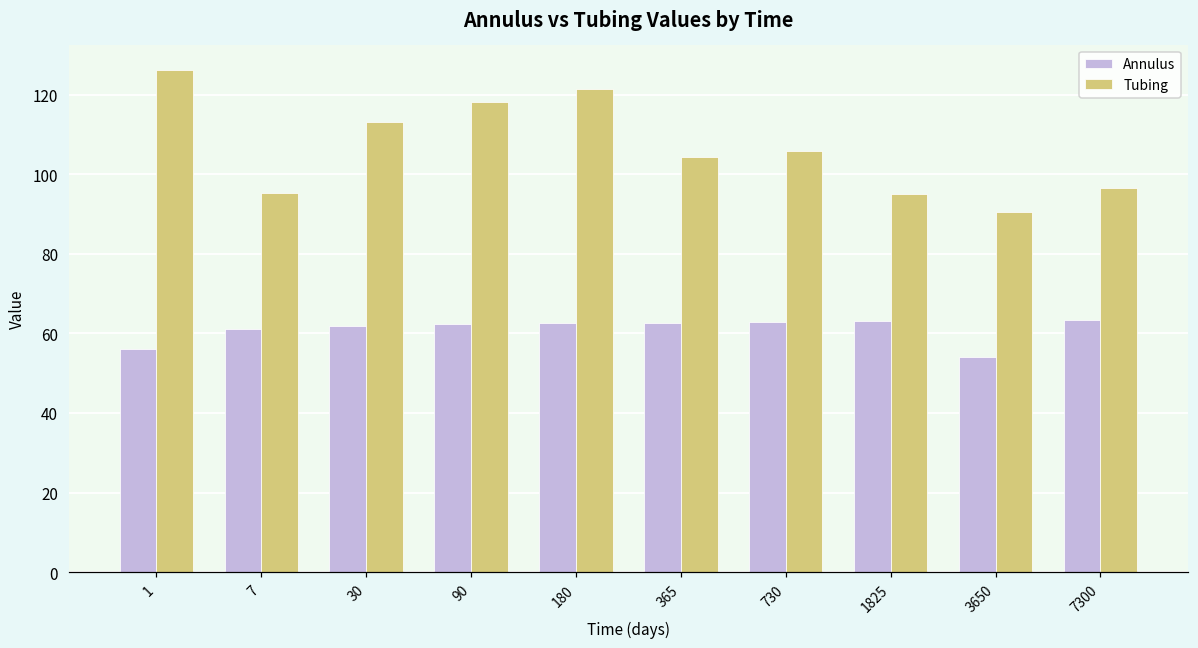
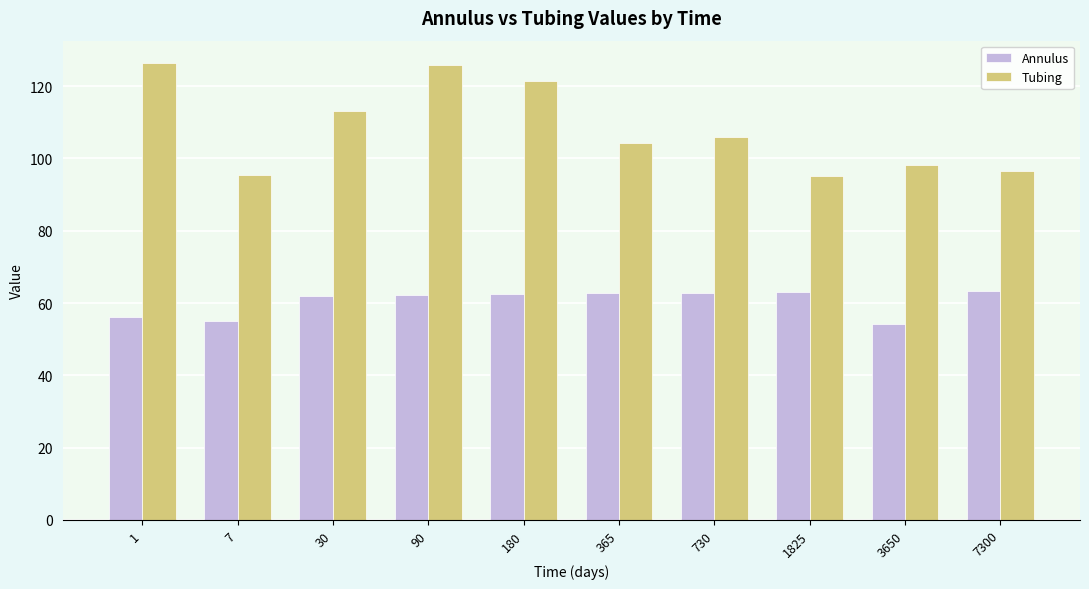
Annulus, 7: 61 -> 55
Tubing, 90: 118 -> 126
Tubing, 3650: 91 -> 98
